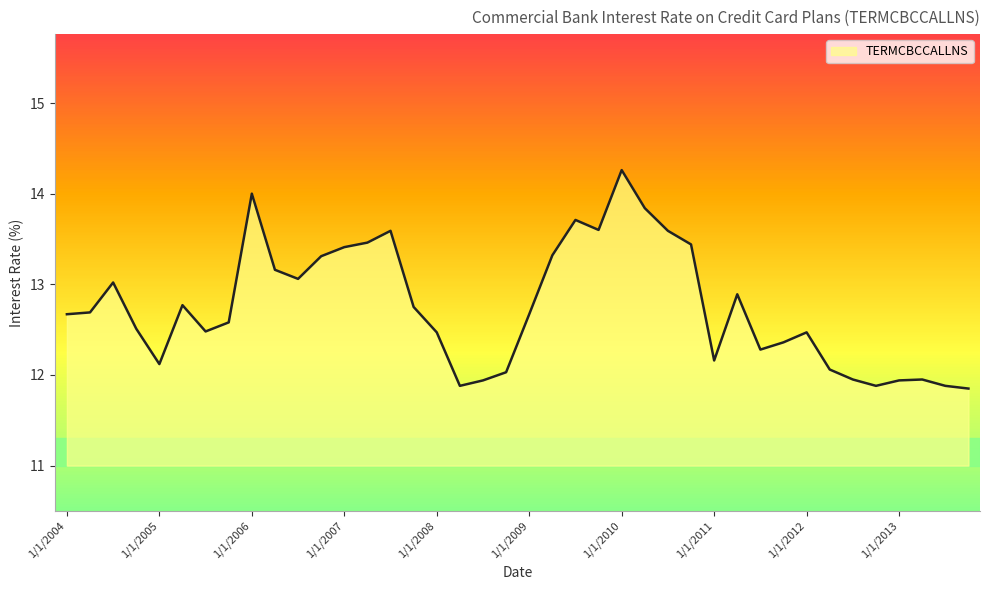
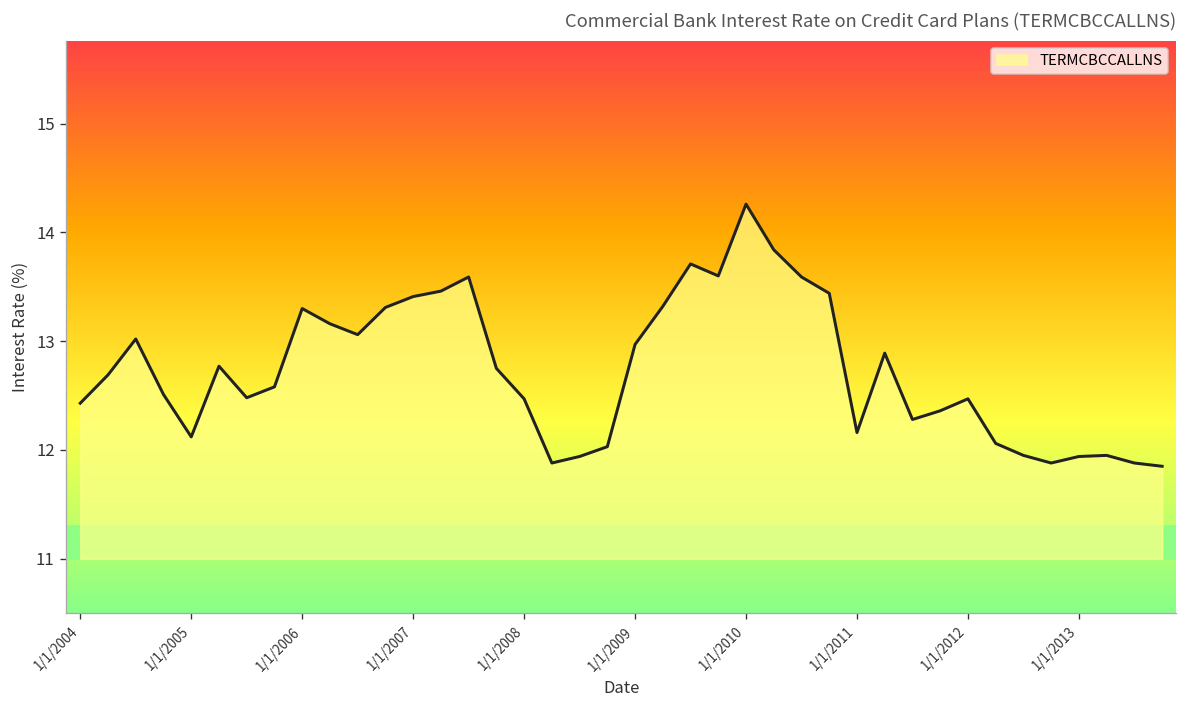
1/1/2004: 12.7 -> 12.4
1/1/2006: 14.0 -> 13.3
1/1/2009: 12.7 -> 13.0
